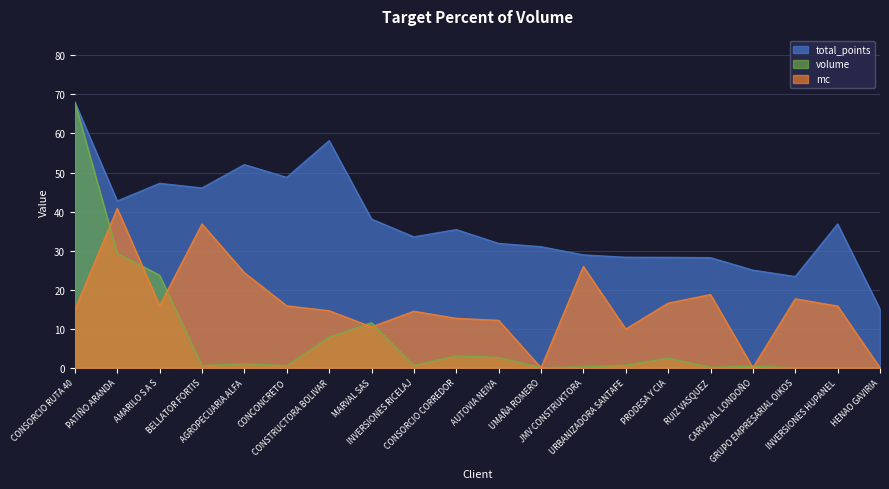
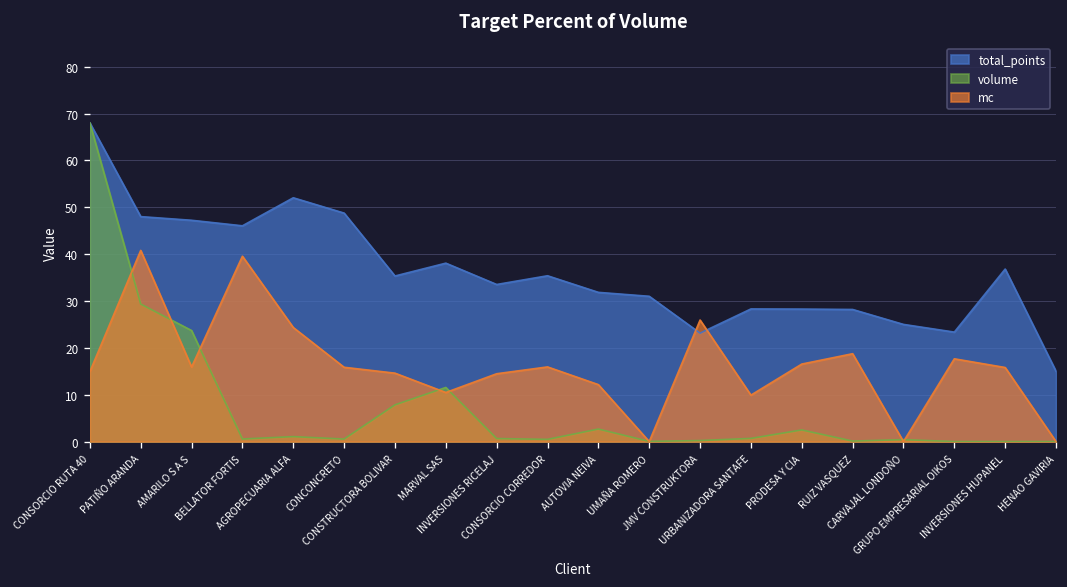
total_points, PATIÑO ARANDA: 43 -> 48
mc, BELLATOR FORTIS: 37 -> 40
total_points, CONSTRUCTORA BOLIVAR: 58 -> 35
volume, CONSORCIO CORREDOR: 3 -> 0
mc, CONSORCIO CORREDOR: 13 -> 16
total_points, JMV CONSTRUKTORA: 29 -> 23
